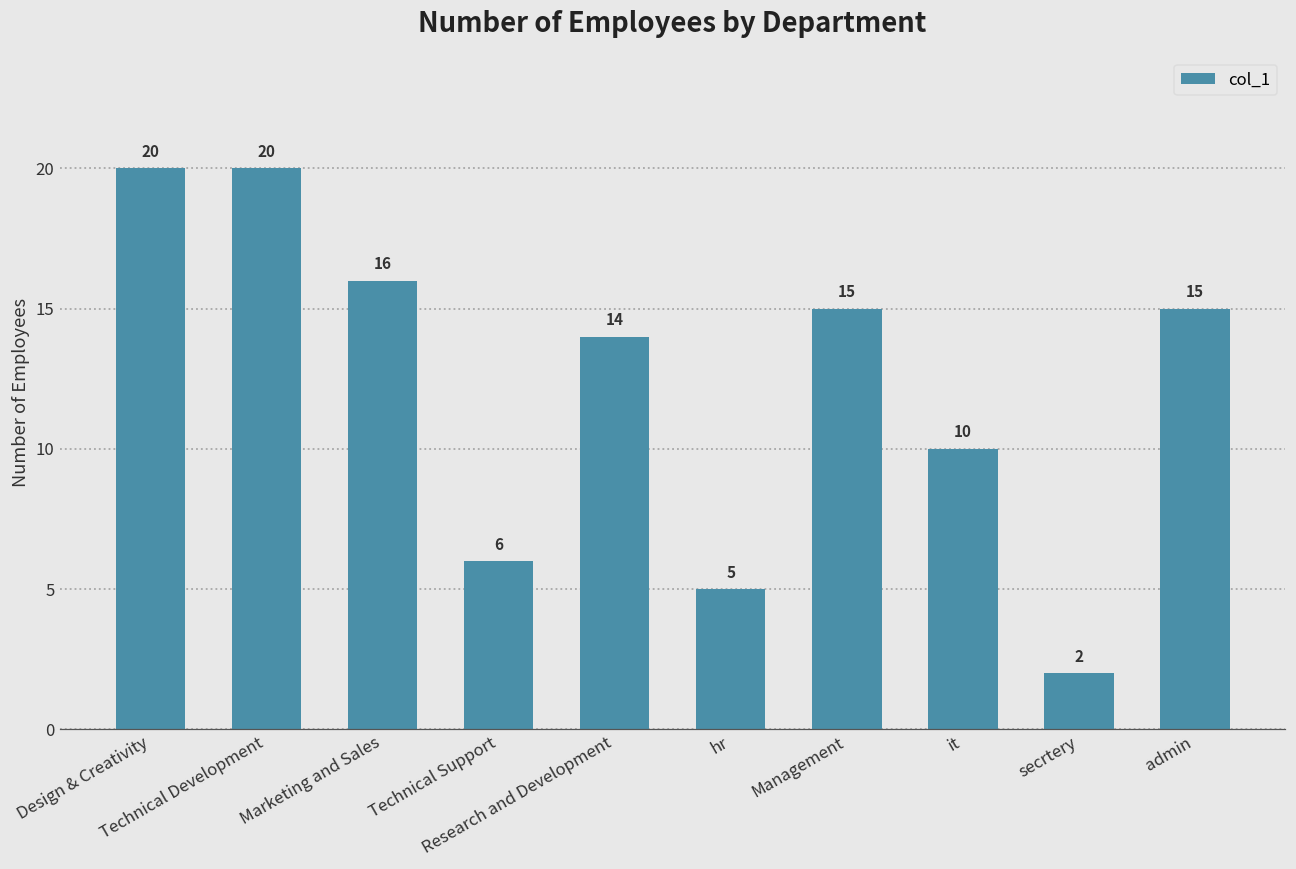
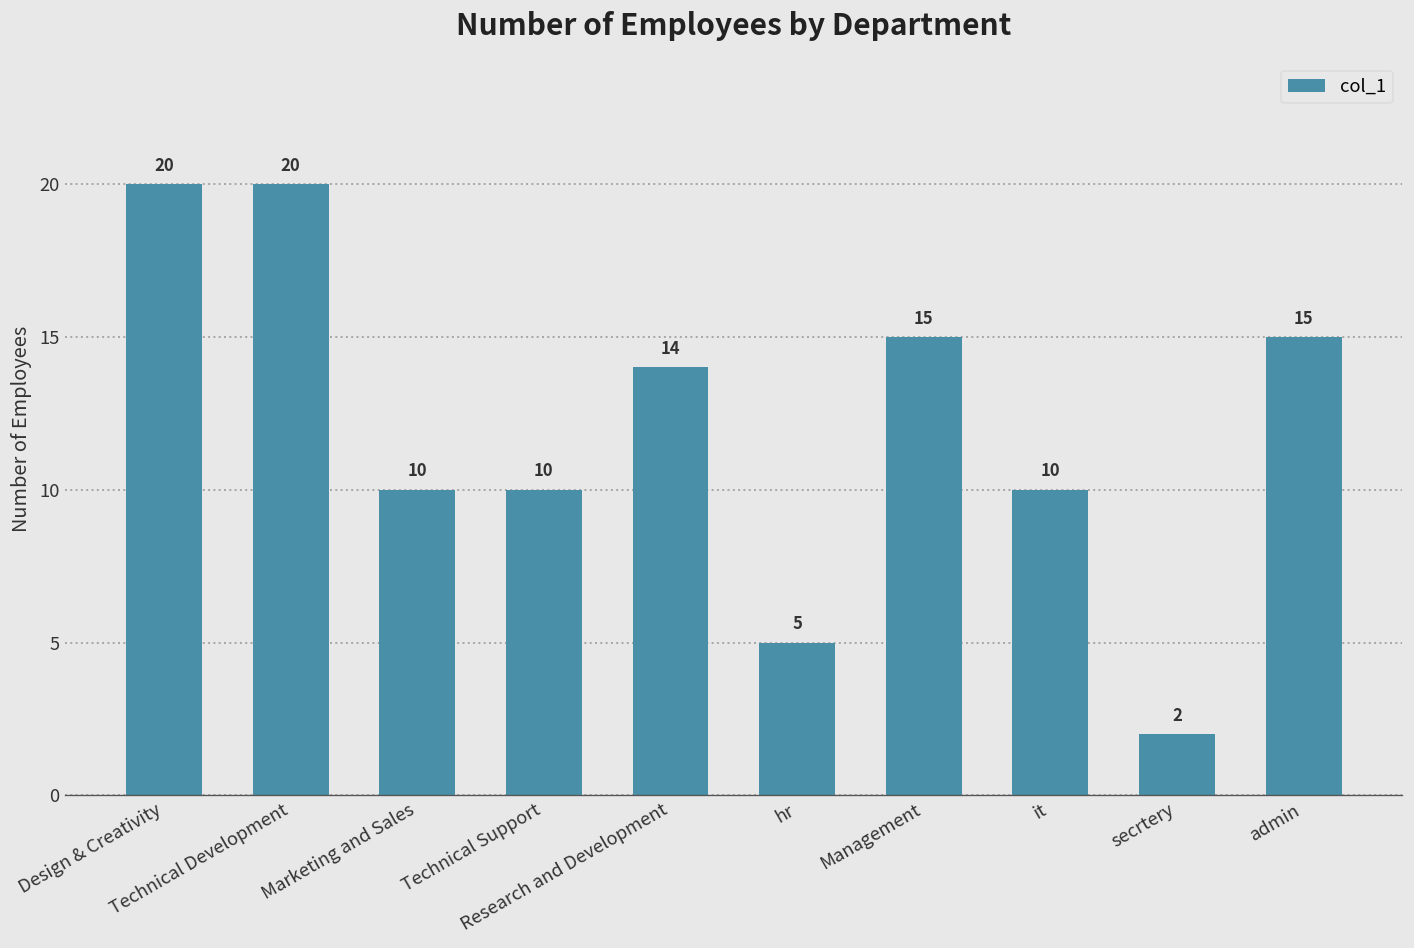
Marketing and Sales: 16 -> 10
Technical Support: 6 -> 10
